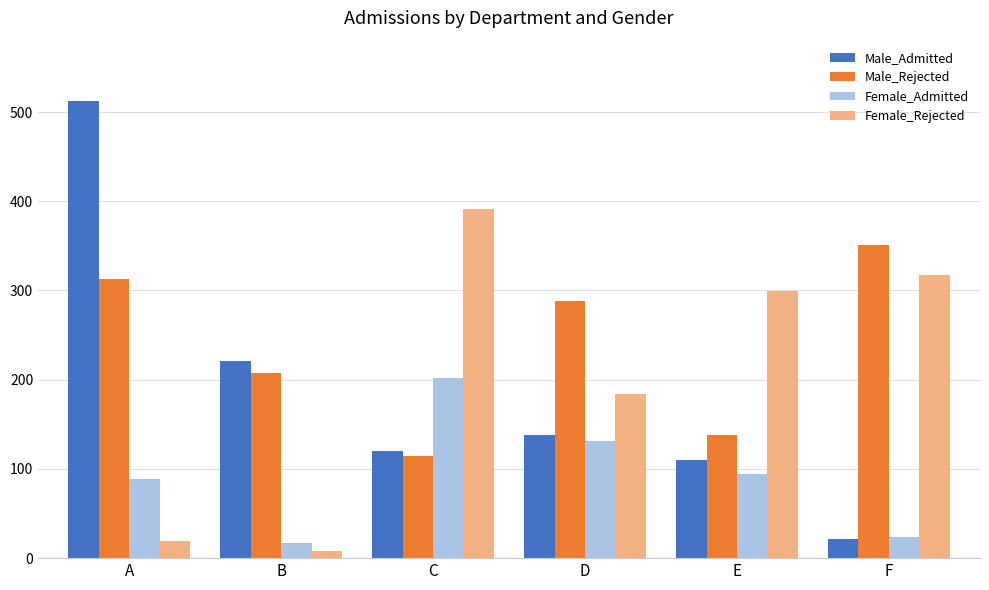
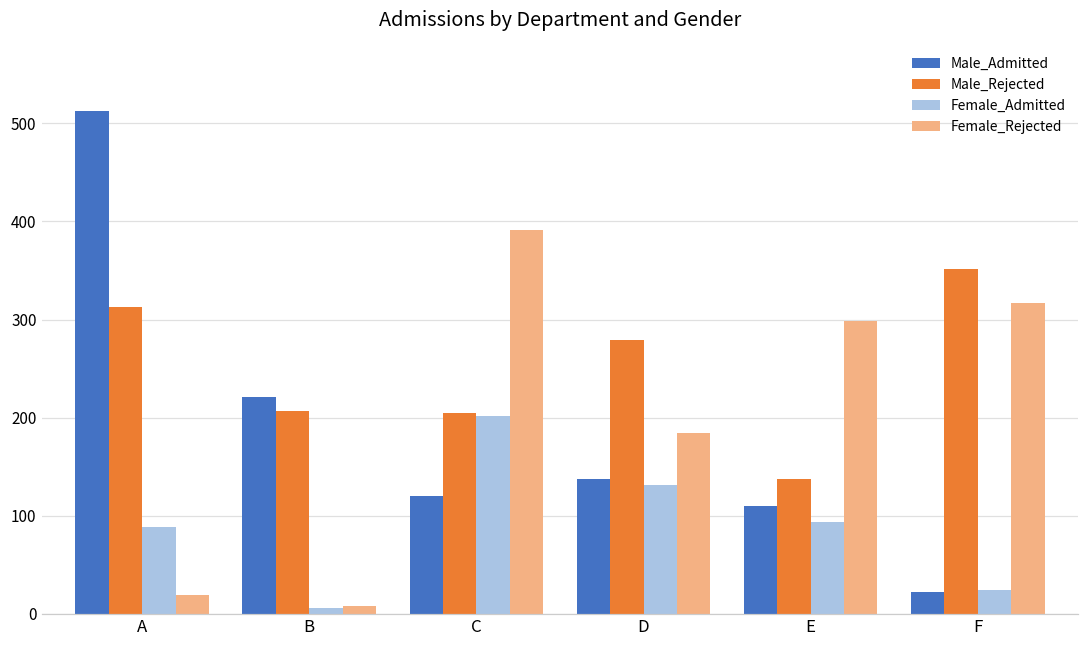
Female_Admitted, B: 20 -> 10
Male_Rejected, C: 110 -> 210
Male_Rejected, D: 290 -> 280
